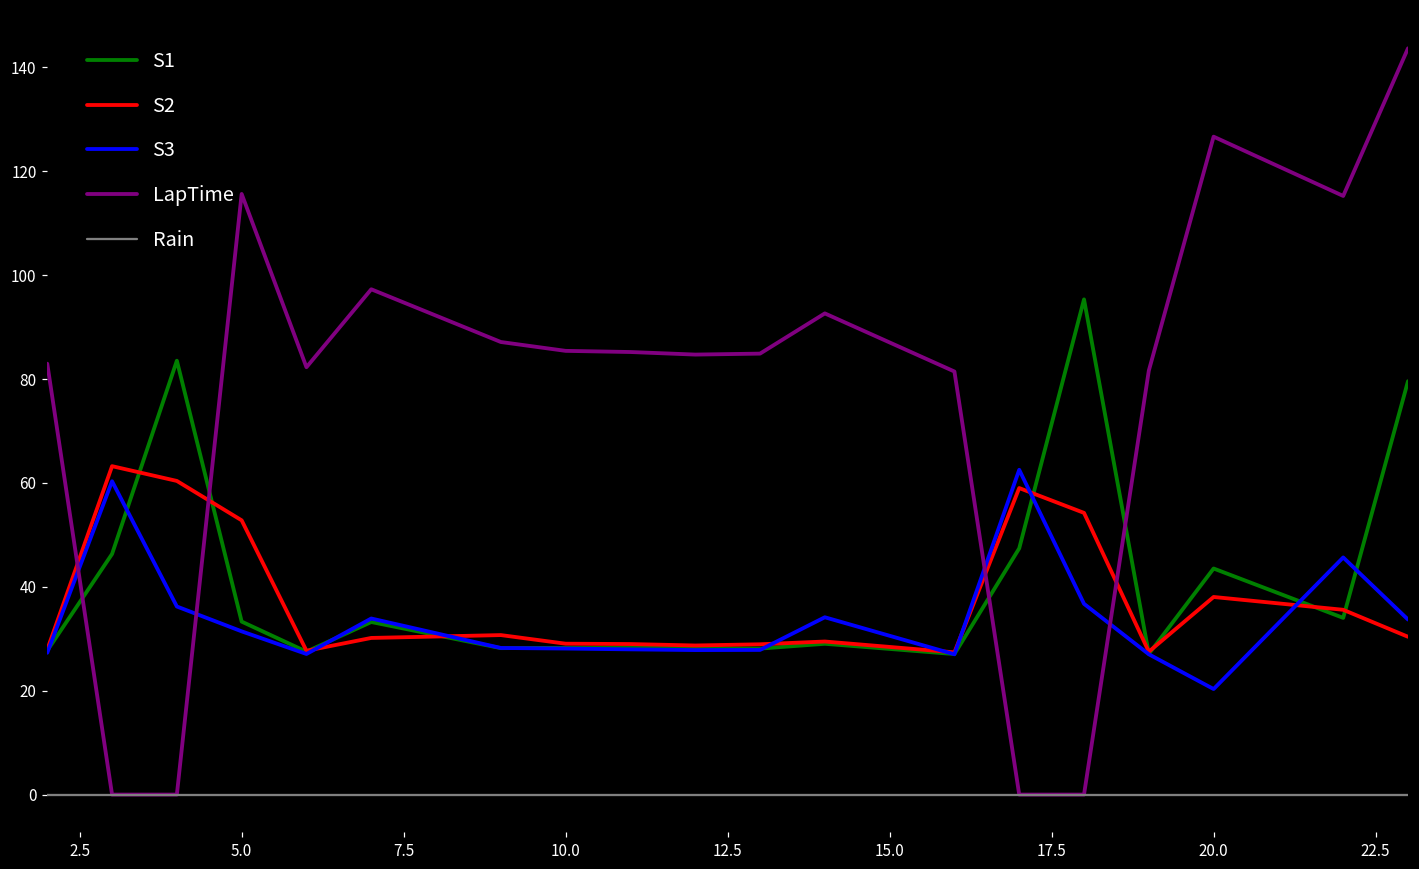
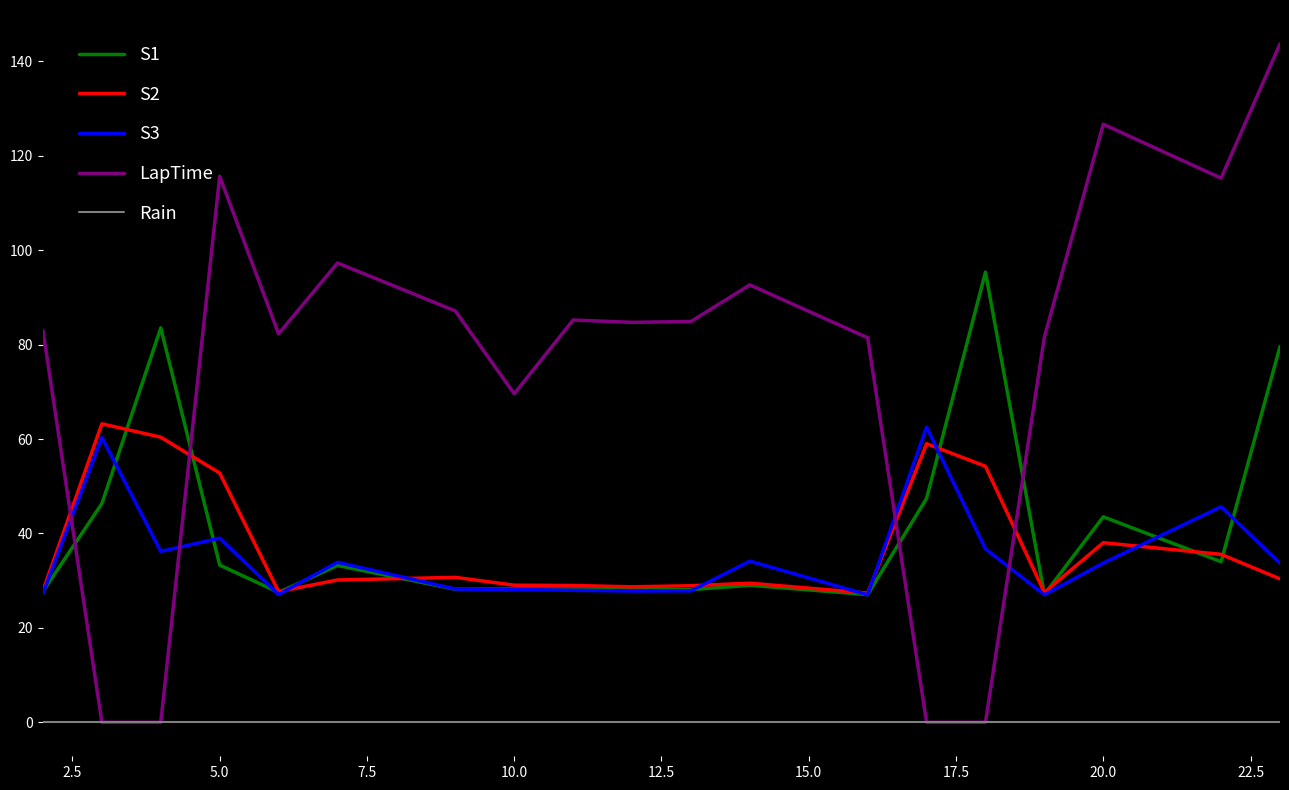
S3, 5.0: 31 -> 39
LapTime, 10.0: 85 -> 70
S3, 20.0: 20 -> 34
